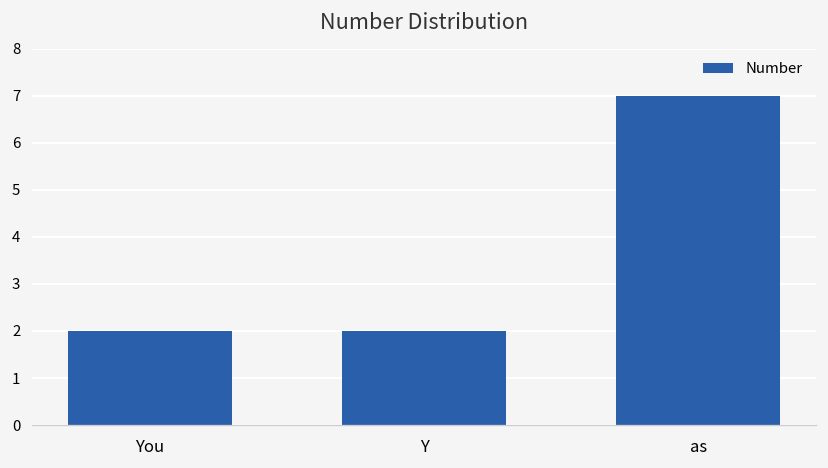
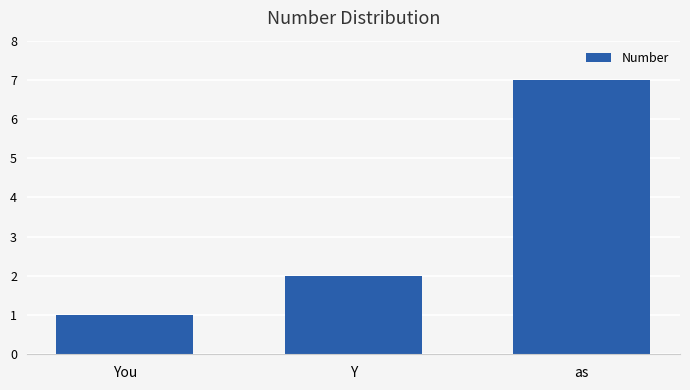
You: 2 -> 1
